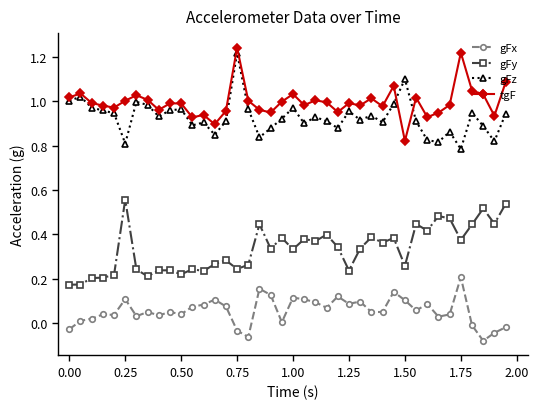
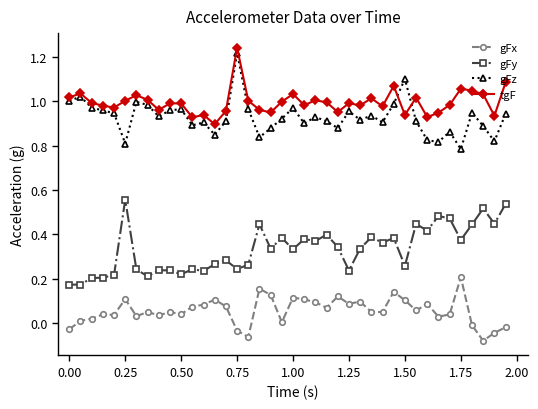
tgF, 1.50: 0.82 -> 0.94
tgF, 1.75: 1.22 -> 1.06
